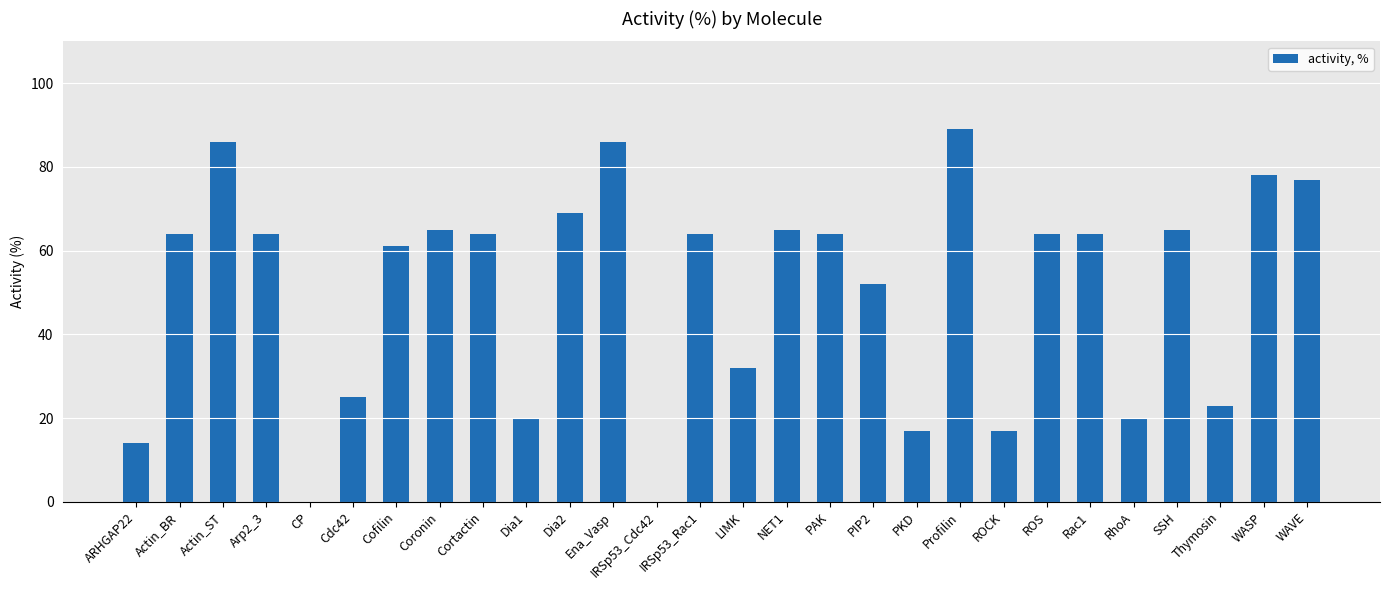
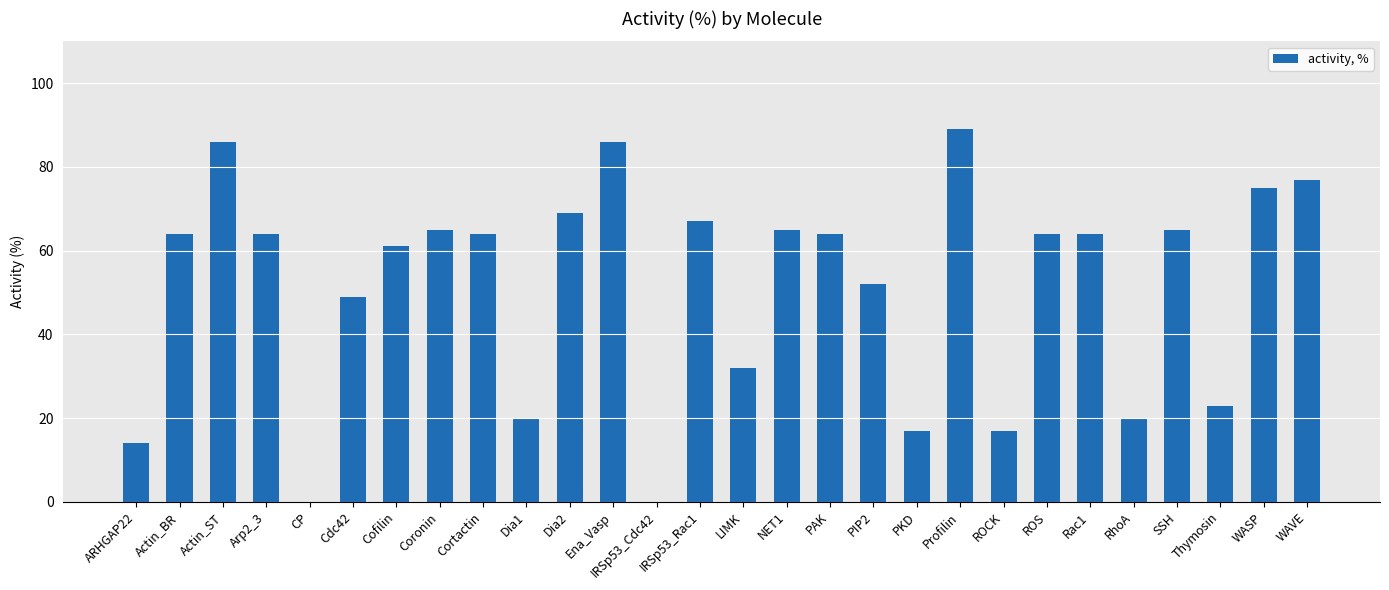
Cdc42: 25 -> 49
IRSp53_Rac1: 64 -> 67
WASP: 78 -> 75
